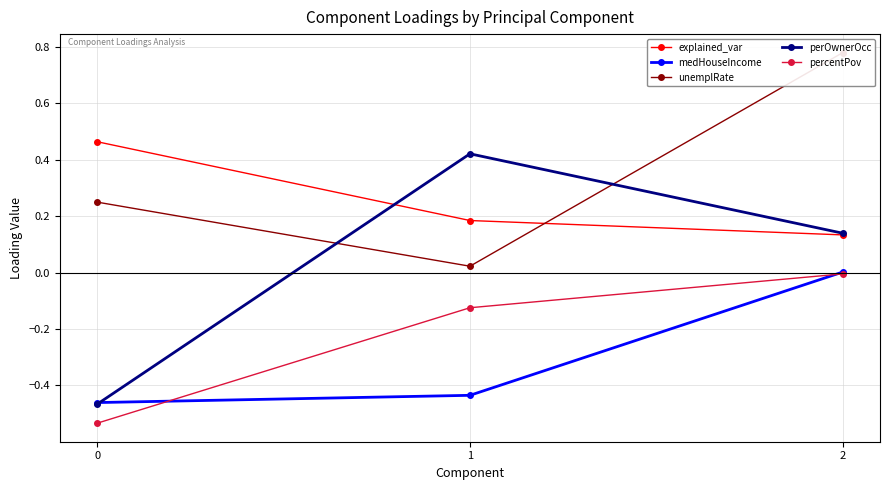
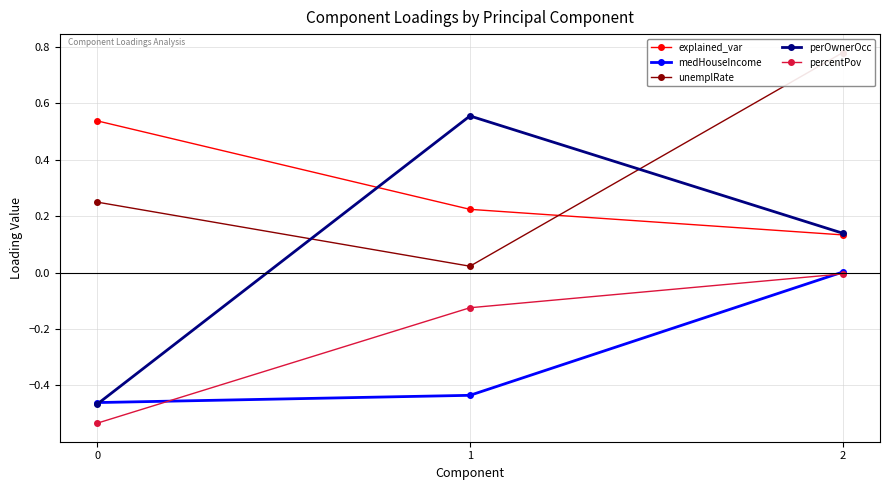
explained_var, 0: 0.46 -> 0.54
explained_var, 1: 0.18 -> 0.22
perOwnerOcc, 1: 0.42 -> 0.56
